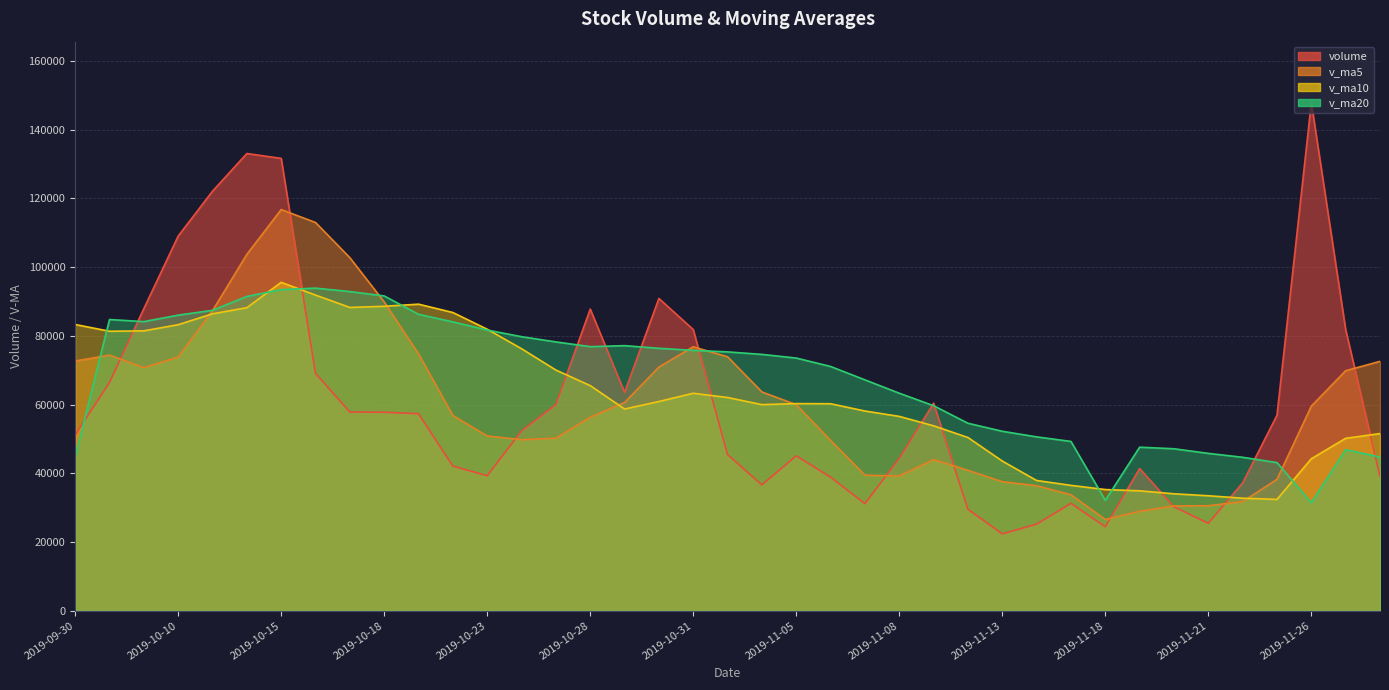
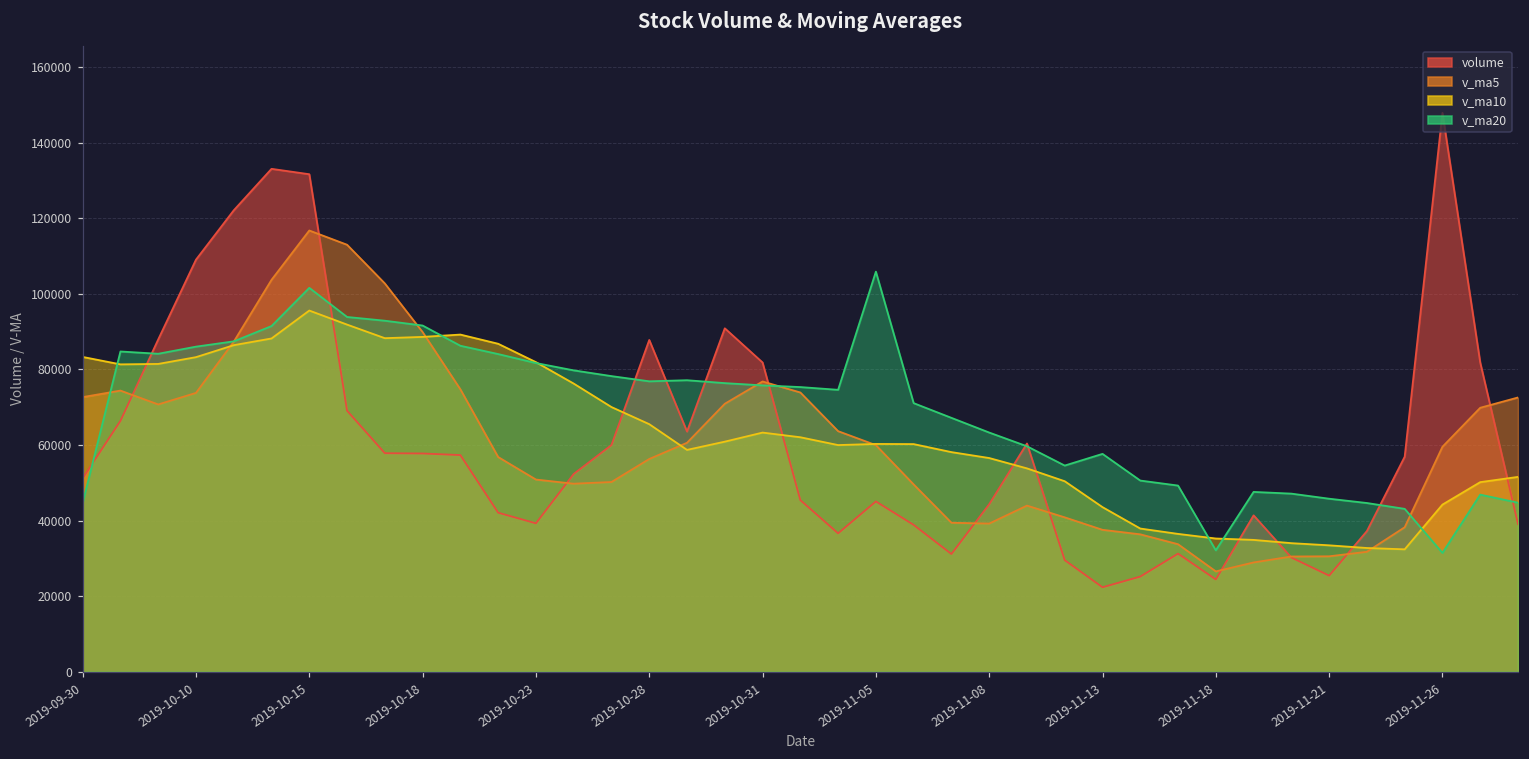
v_ma20, 2019-10-15: 93000 -> 102000
v_ma20, 2019-11-05: 74000 -> 106000
v_ma20, 2019-11-13: 52000 -> 58000
